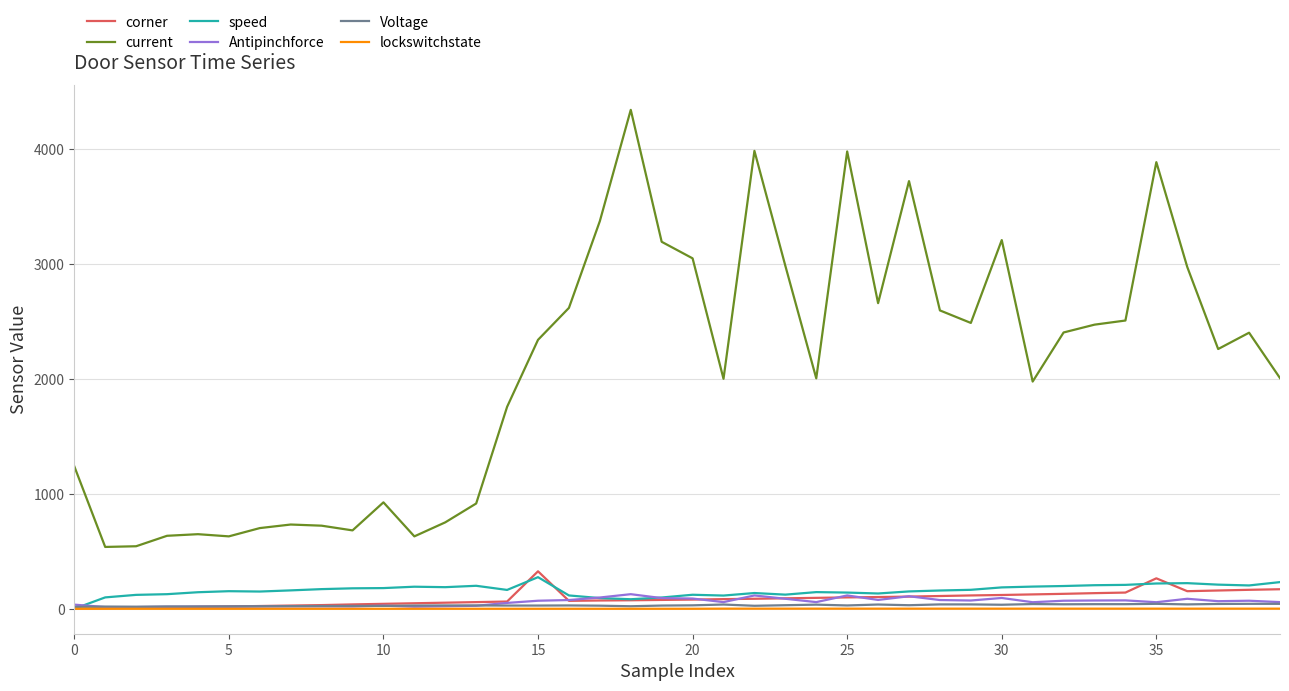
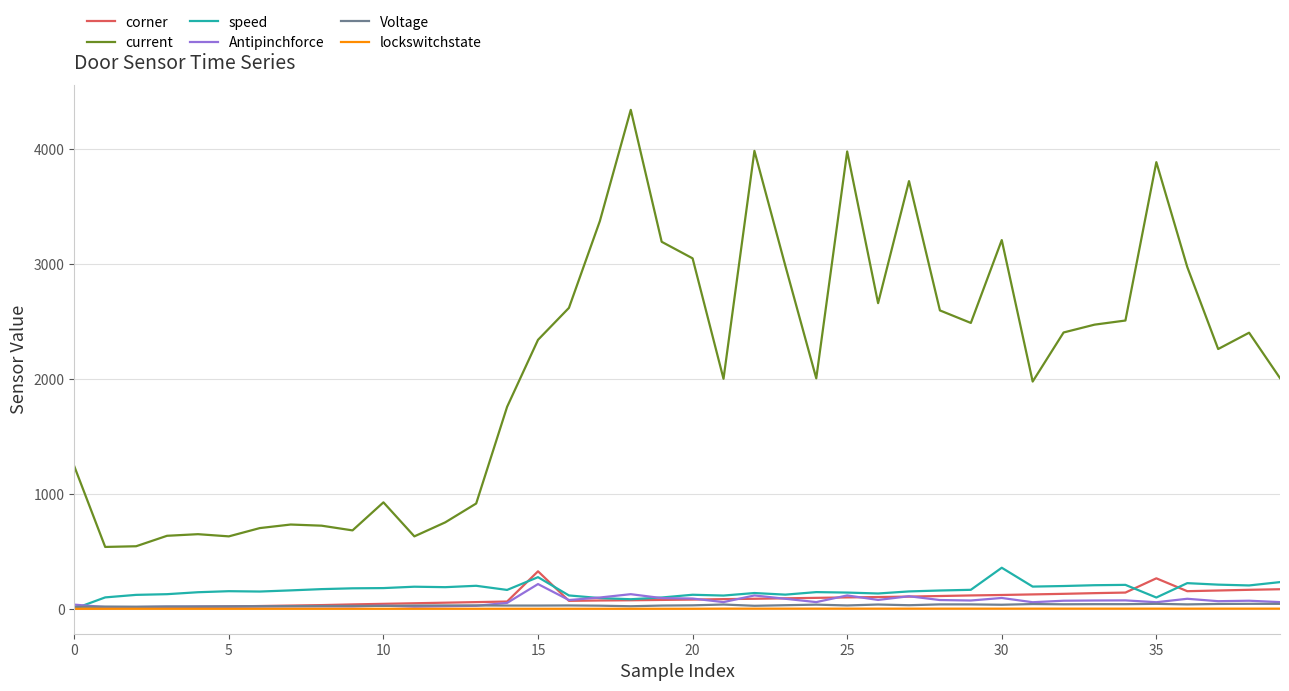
Antipinchforce, 15: 70 -> 220
speed, 30: 190 -> 360
speed, 35: 220 -> 100
